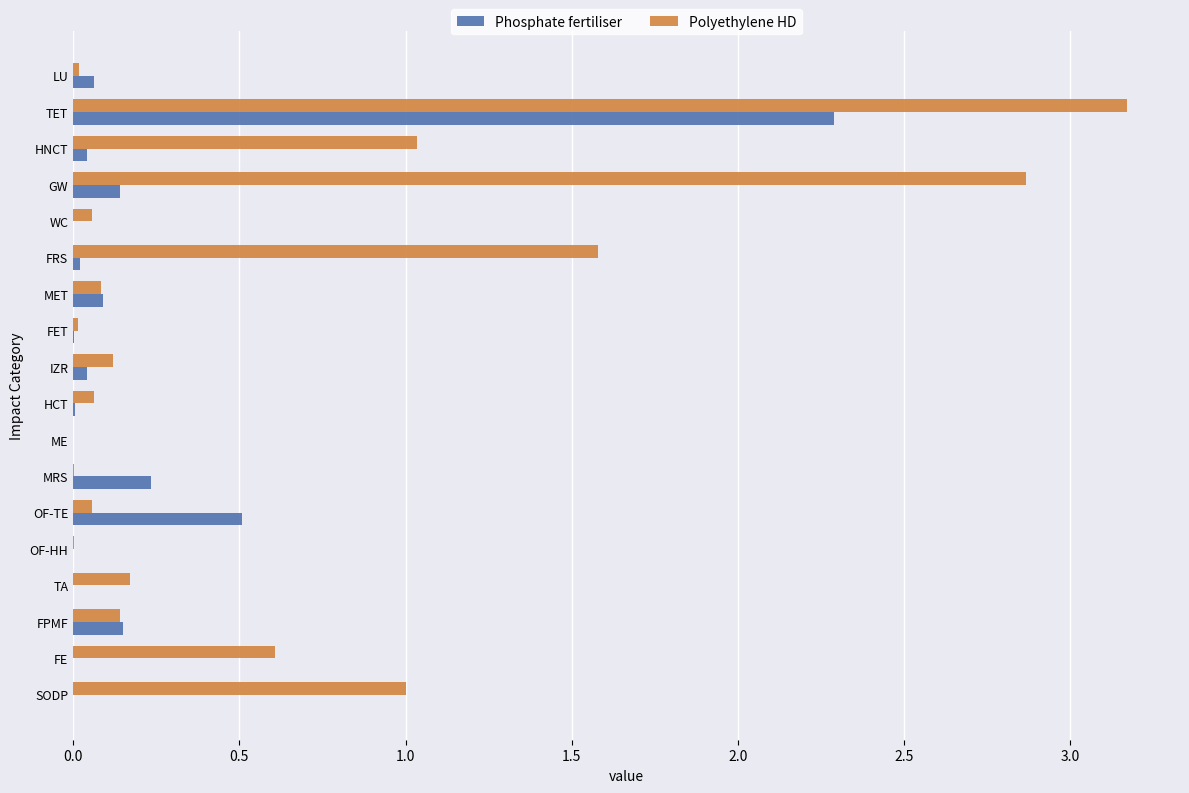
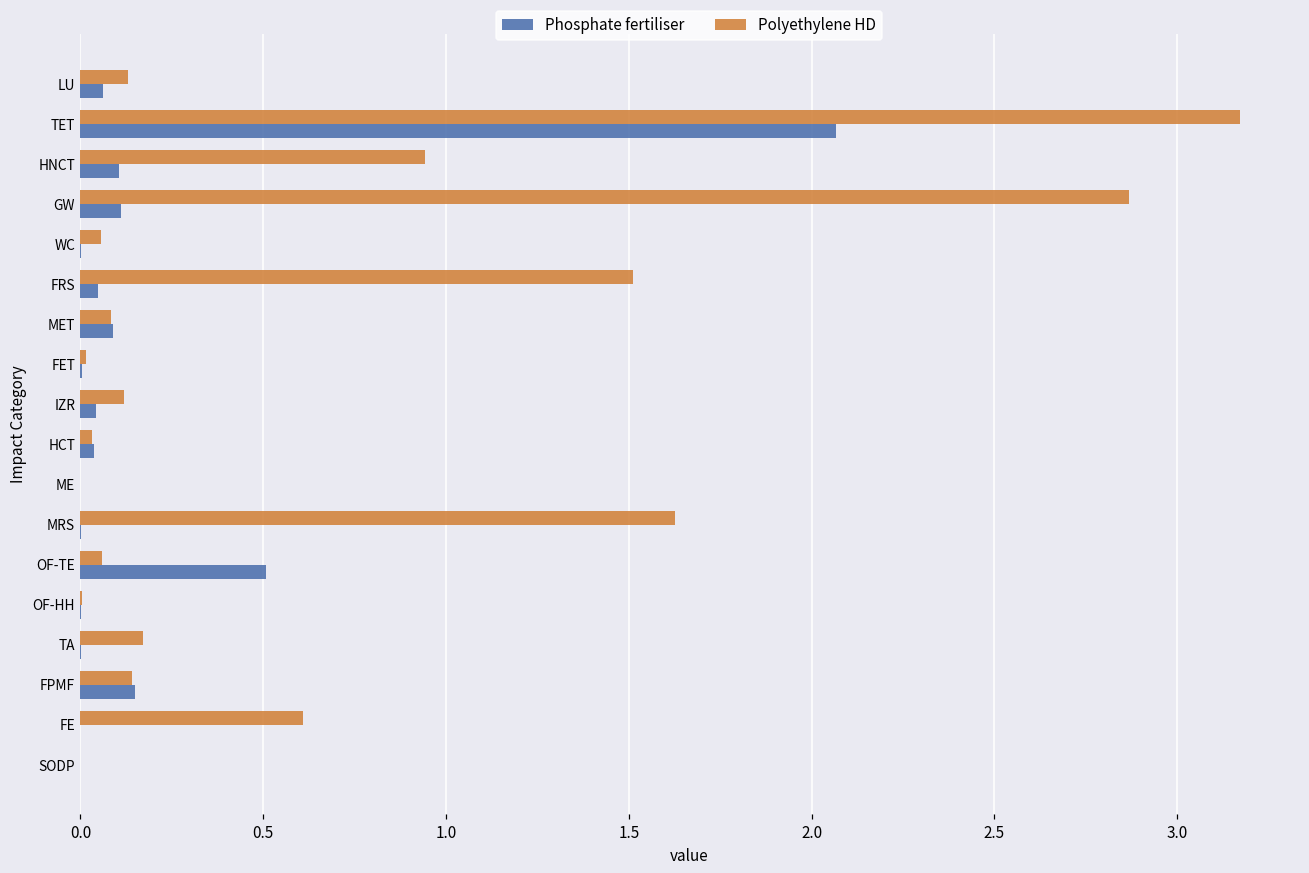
Polyethylene HD, LU: 0.02 -> 0.13
Phosphate fertiliser, TET: 2.29 -> 2.07
Polyethylene HD, HNCT: 1.04 -> 0.94
Phosphate fertiliser, HNCT: 0.04 -> 0.11
Phosphate fertiliser, GW: 0.14 -> 0.11
Polyethylene HD, FRS: 1.58 -> 1.51
Phosphate fertiliser, FRS: 0.02 -> 0.05
Polyethylene HD, HCT: 0.06 -> 0.03
Phosphate fertiliser, HCT: 0.00 -> 0.04
Polyethylene HD, MRS: 0.00 -> 1.63
Phosphate fertiliser, MRS: 0.24 -> 0.00
Polyethylene HD, SODP: 1 -> 0
